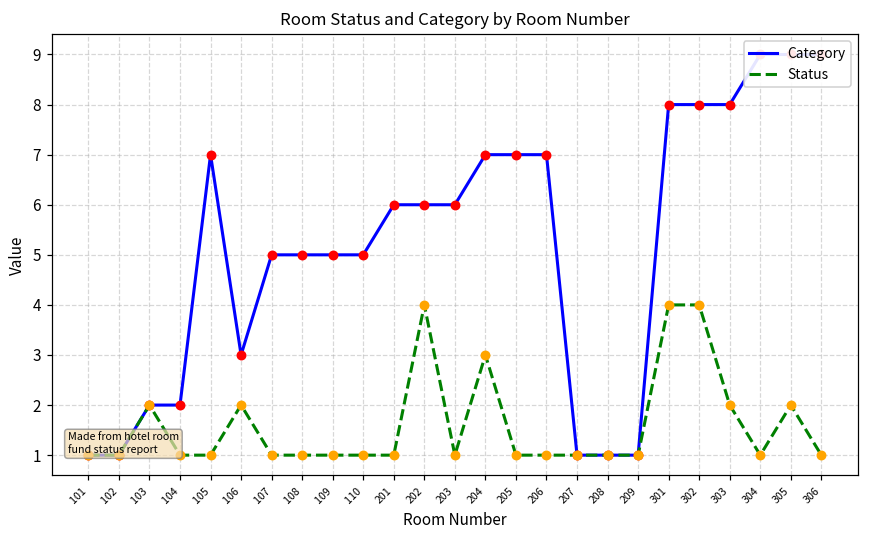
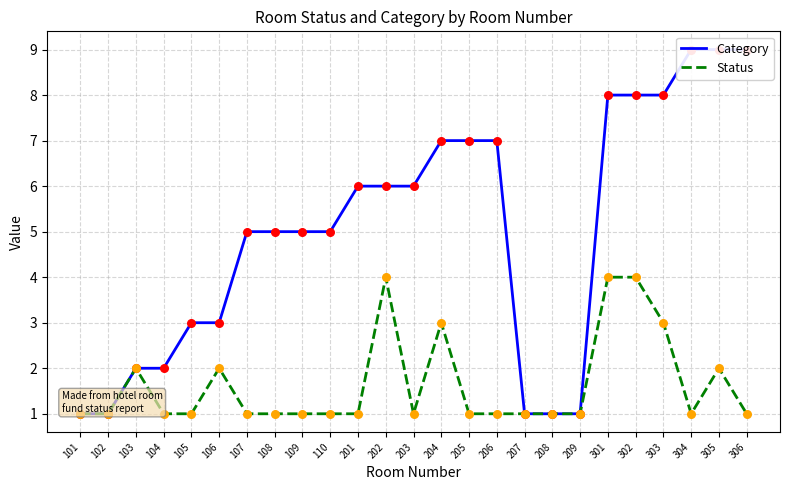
Category, 105: 7 -> 3
Status, 303: 2 -> 3
